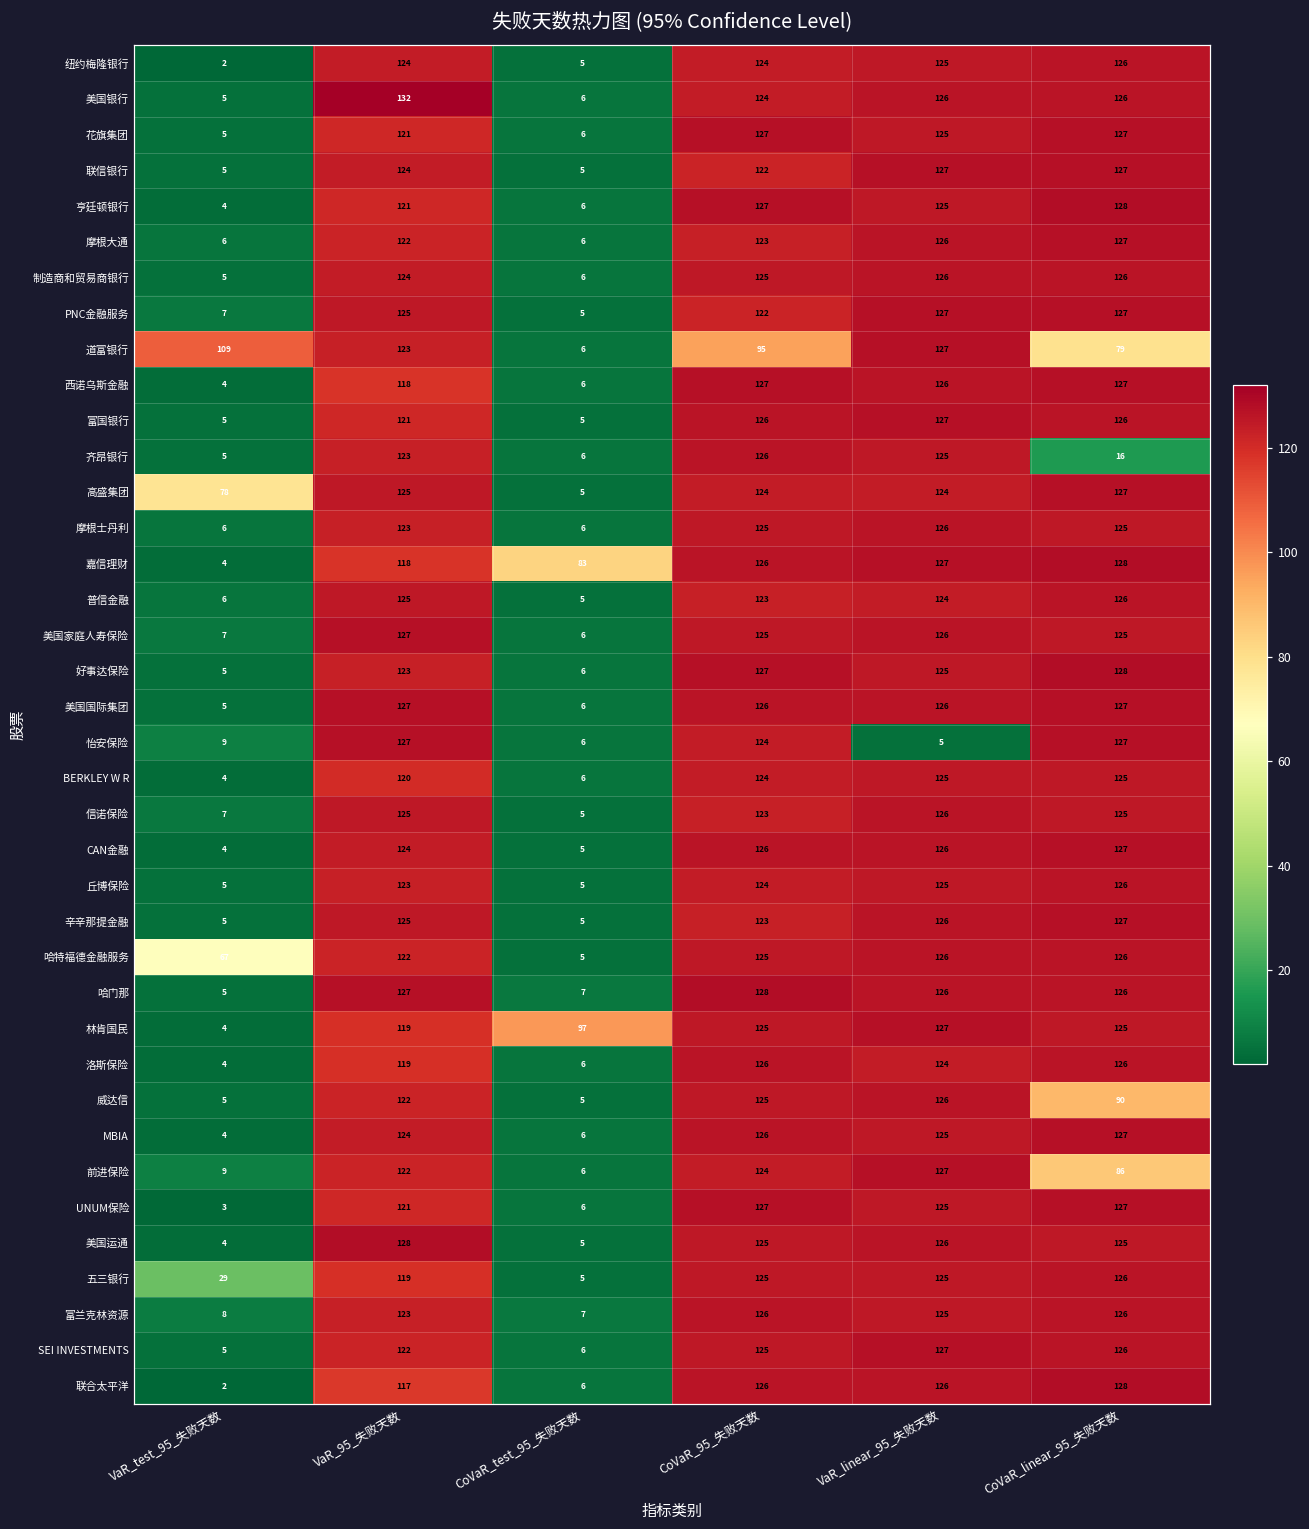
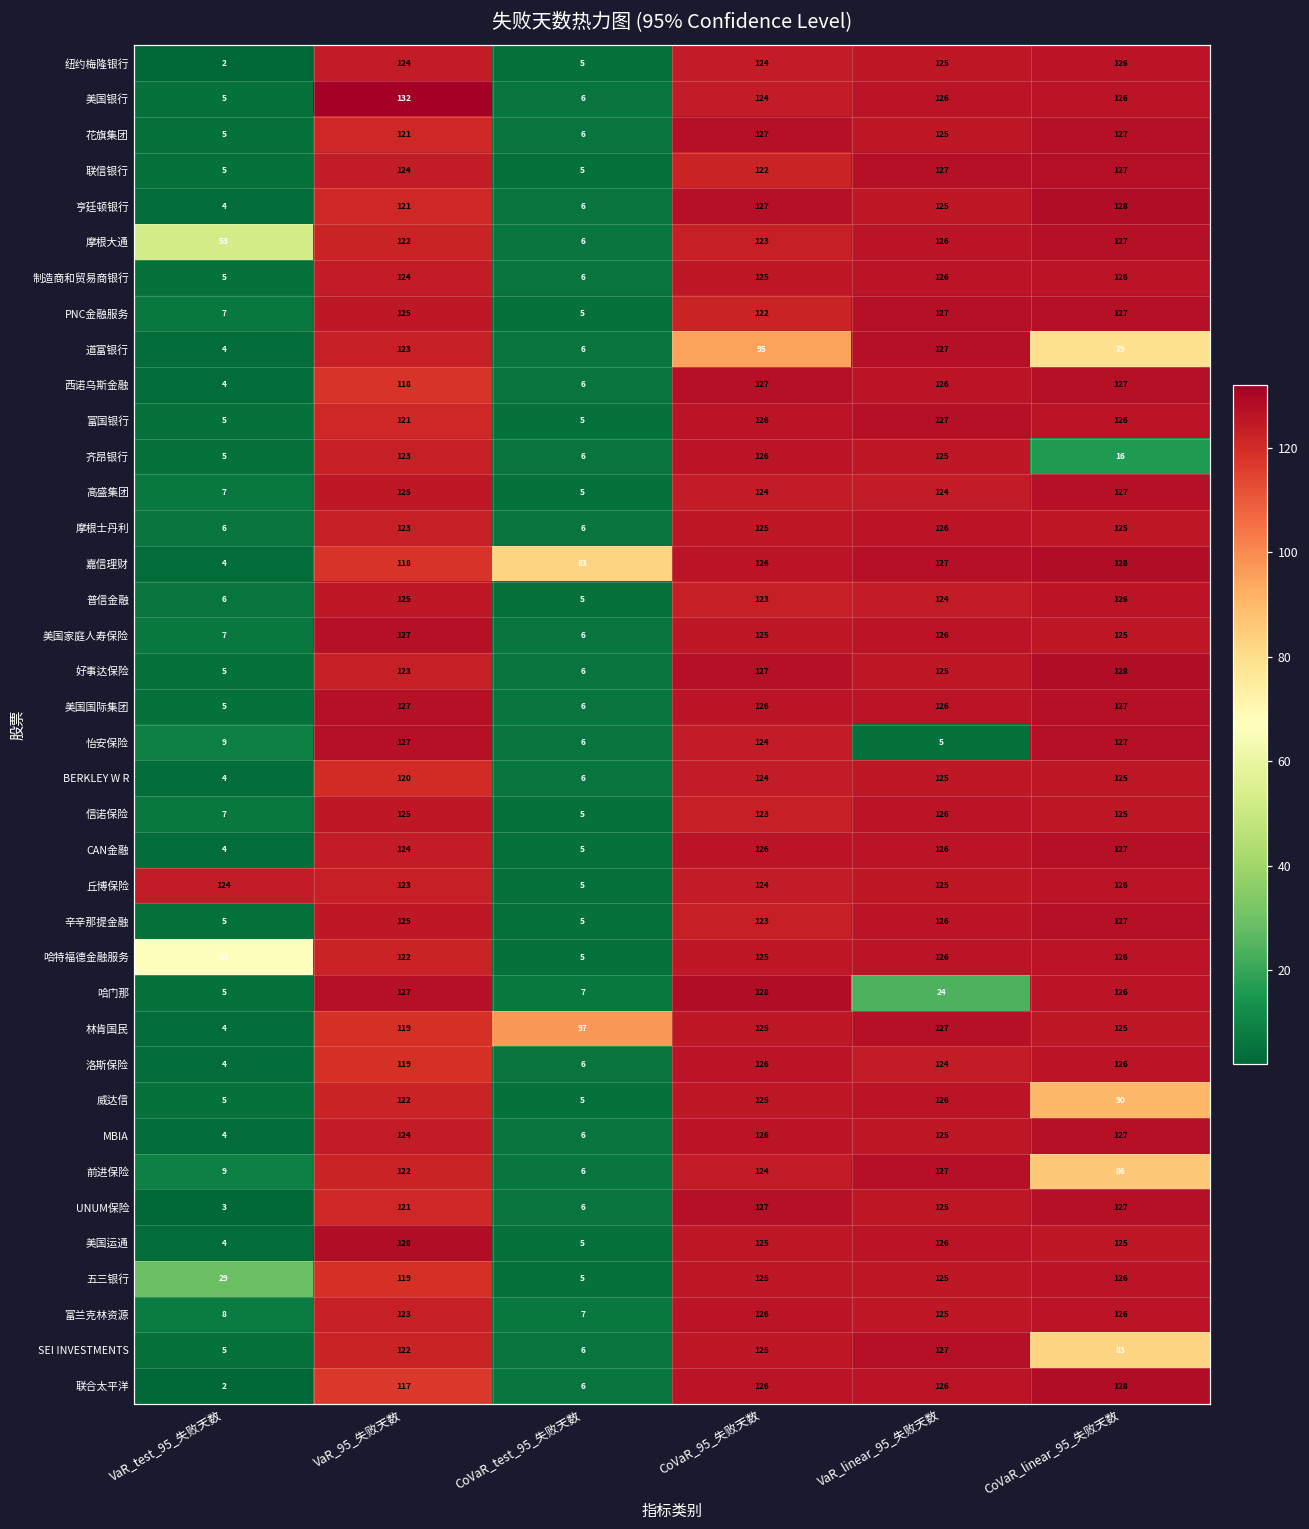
摩根大通, VaR_test_95_失败天数: 6 -> 53
道富银行, VaR_test_95_失败天数: 109 -> 4
高盛集团, VaR_test_95_失败天数: 78 -> 7
丘博保险, VaR_test_95_失败天数: 5 -> 124
哈门那, VaR_linear_95_失败天数: 126 -> 24
SEI INVESTMENTS, CoVaR_linear_95_失败天数: 126 -> 83
